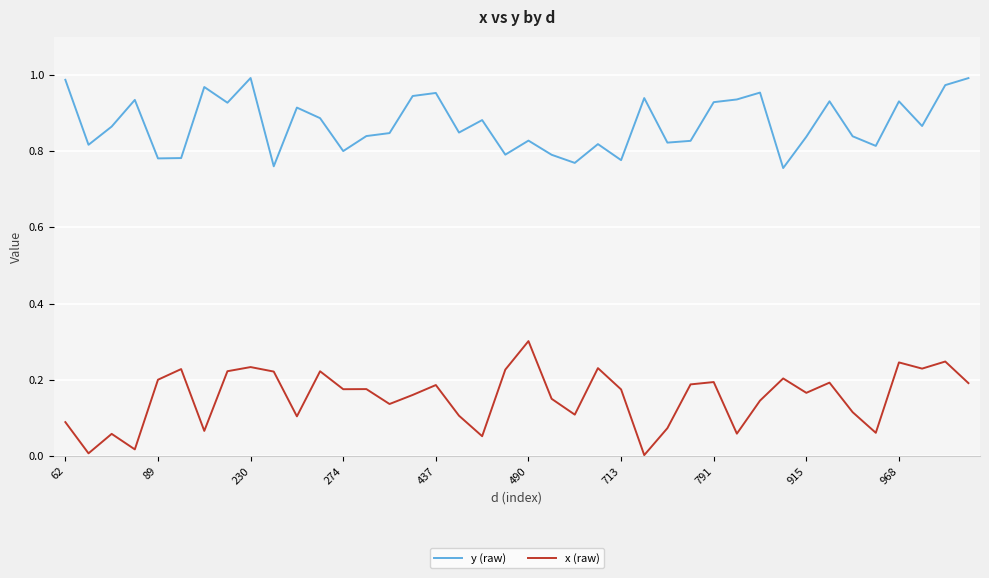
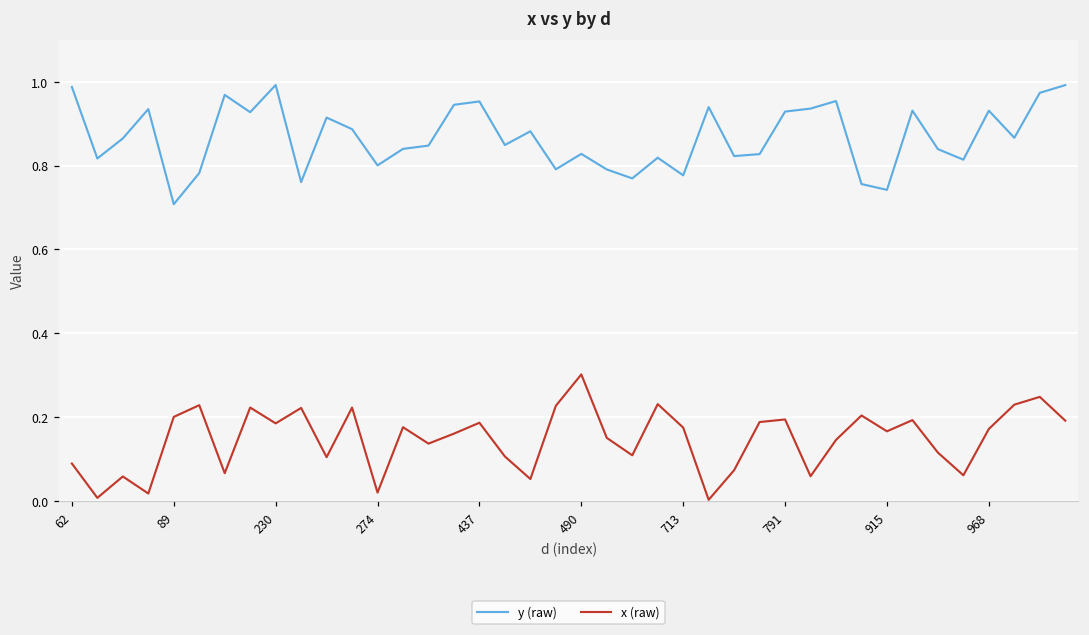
y (raw), 89: 0.78 -> 0.71
x (raw), 230: 0.23 -> 0.19
x (raw), 274: 0.18 -> 0.02
y (raw), 915: 0.84 -> 0.74
x (raw), 968: 0.25 -> 0.17
